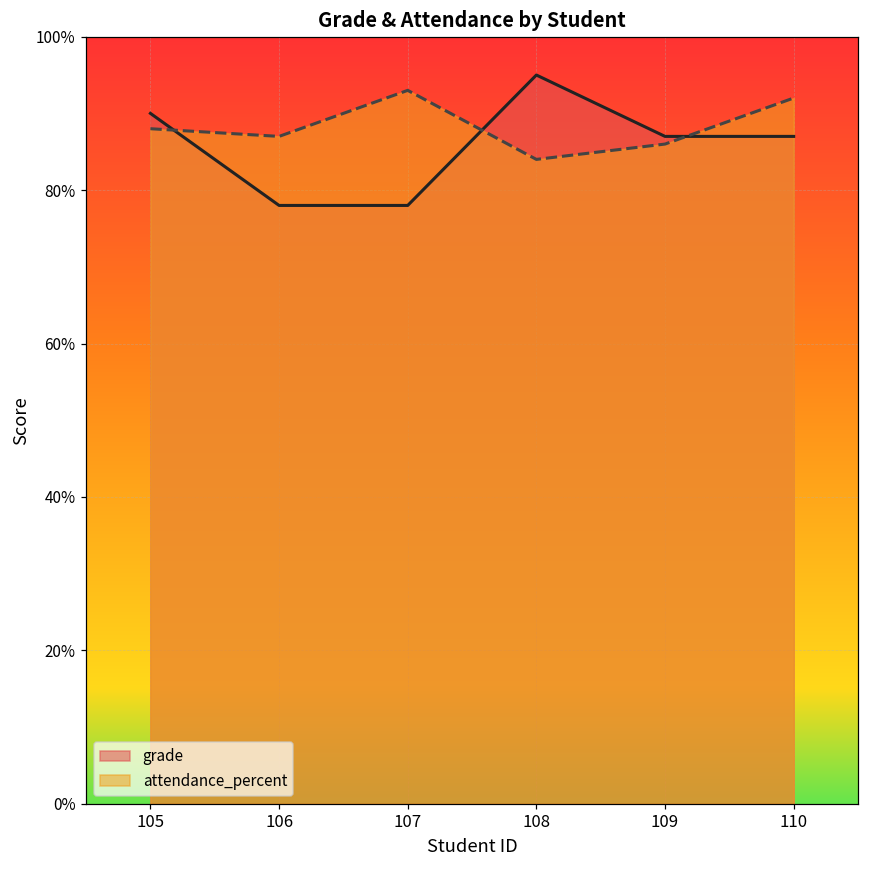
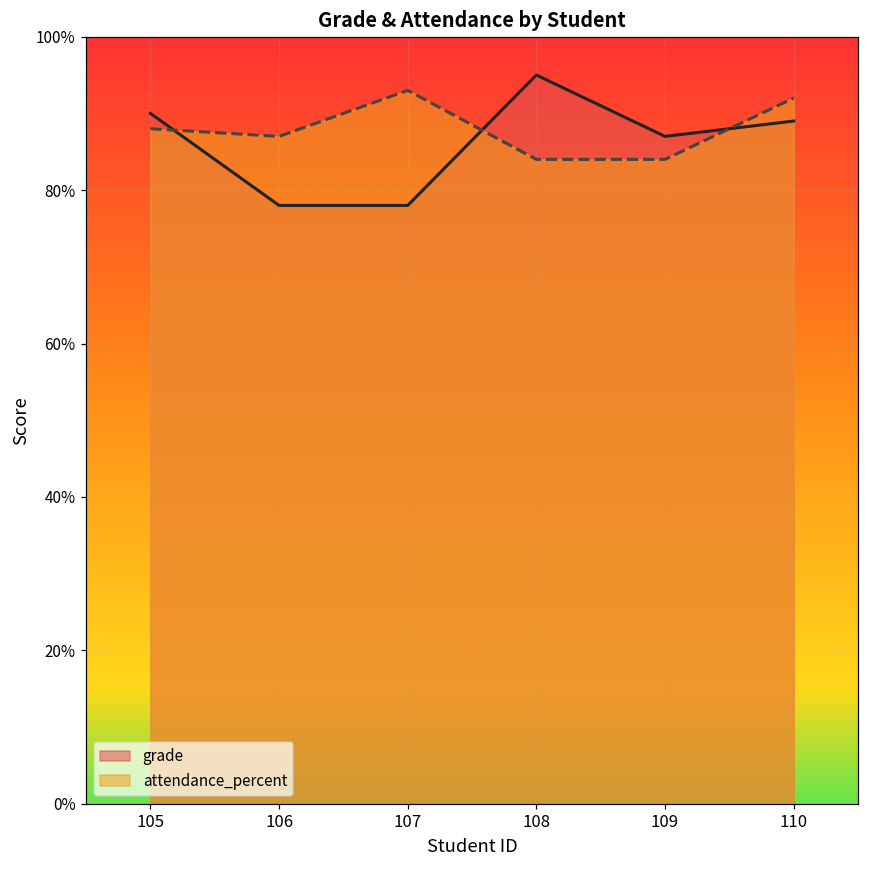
attendance_percent, 109: 86% -> 84%
grade, 110: 87% -> 89%
